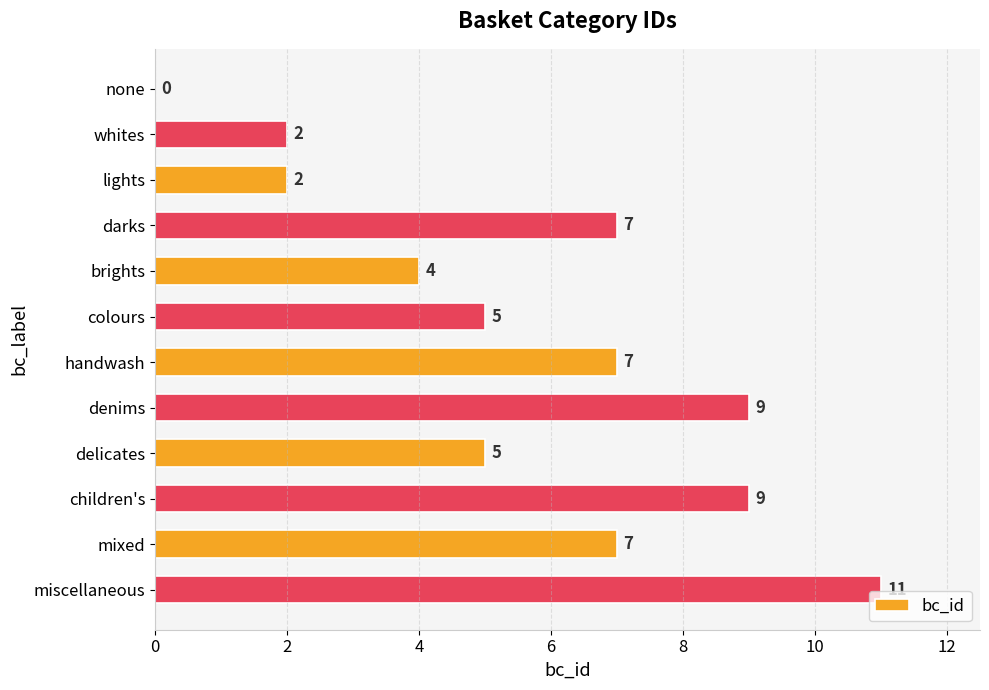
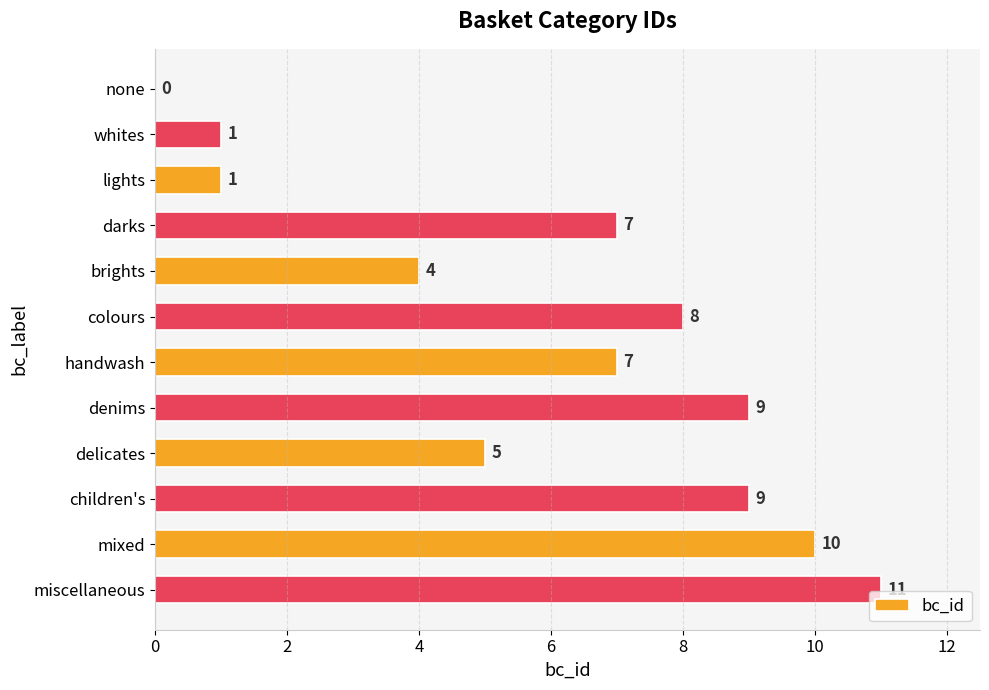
whites: 2 -> 1
lights: 2 -> 1
colours: 5 -> 8
mixed: 7 -> 10
